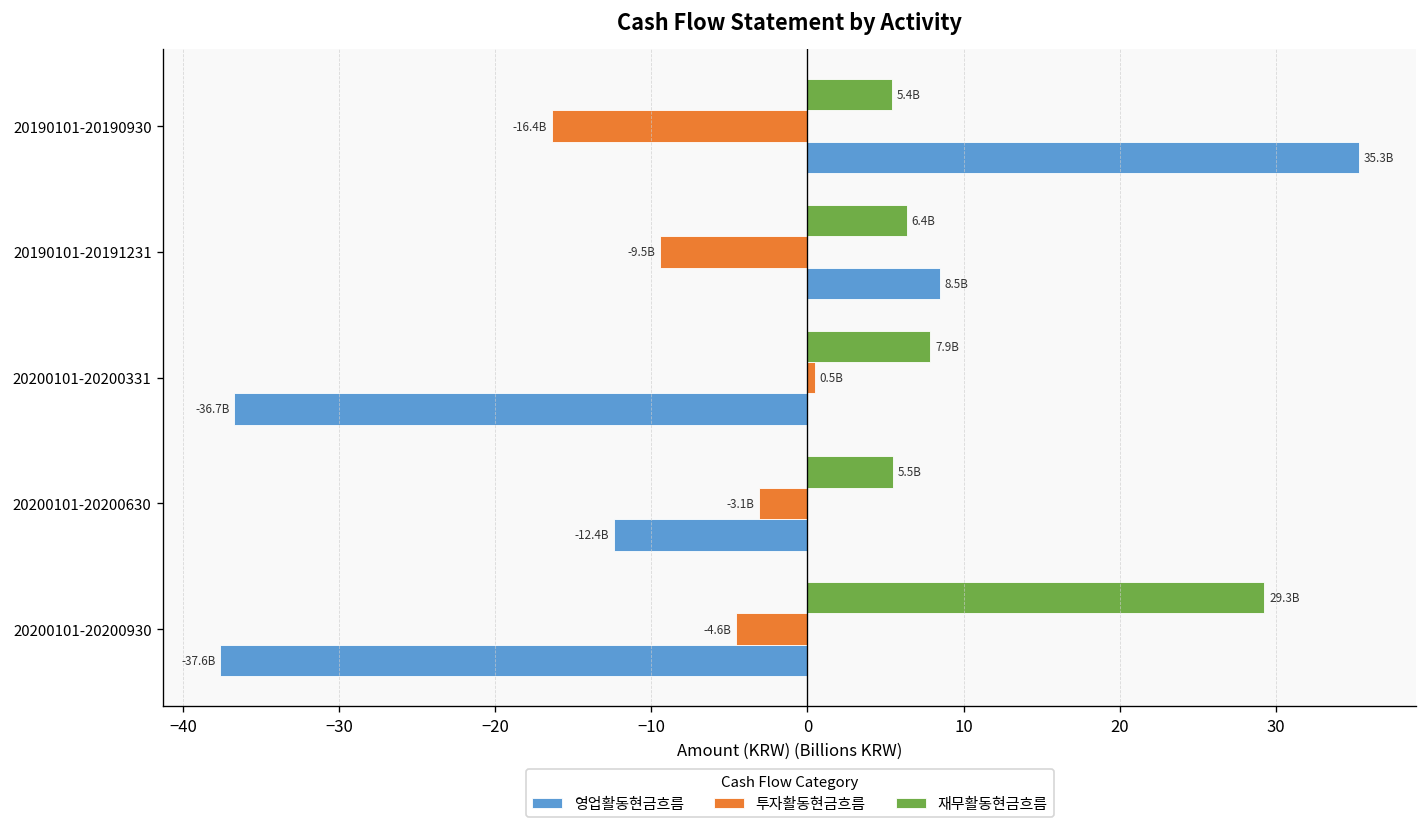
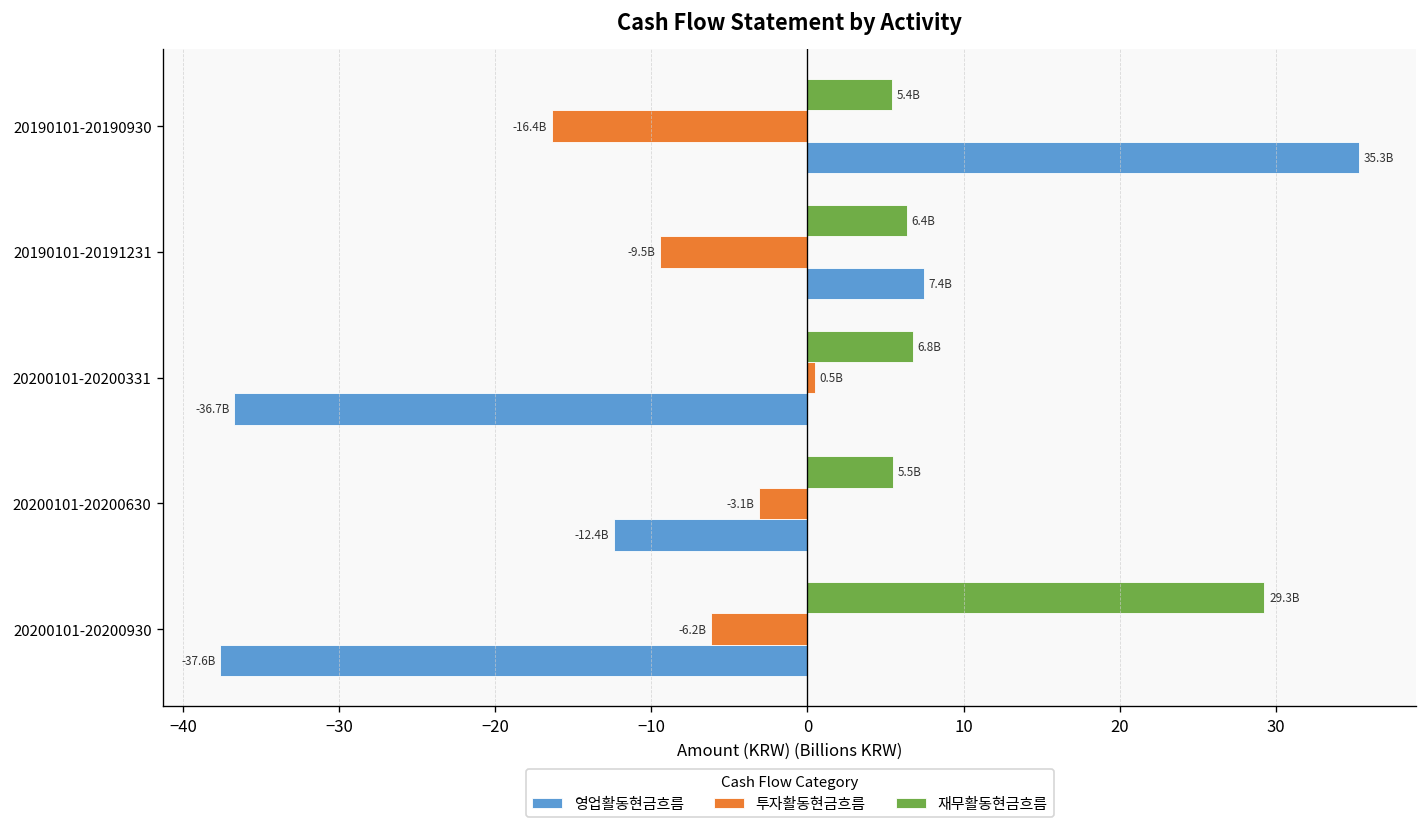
영업활동현금흐름, 20190101-20191231: 8.5B -> 7.4B
재무활동현금흐름, 20200101-20200331: 7.9B -> 6.8B
투자활동현금흐름, 20200101-20200930: -4.6B -> -6.2B
